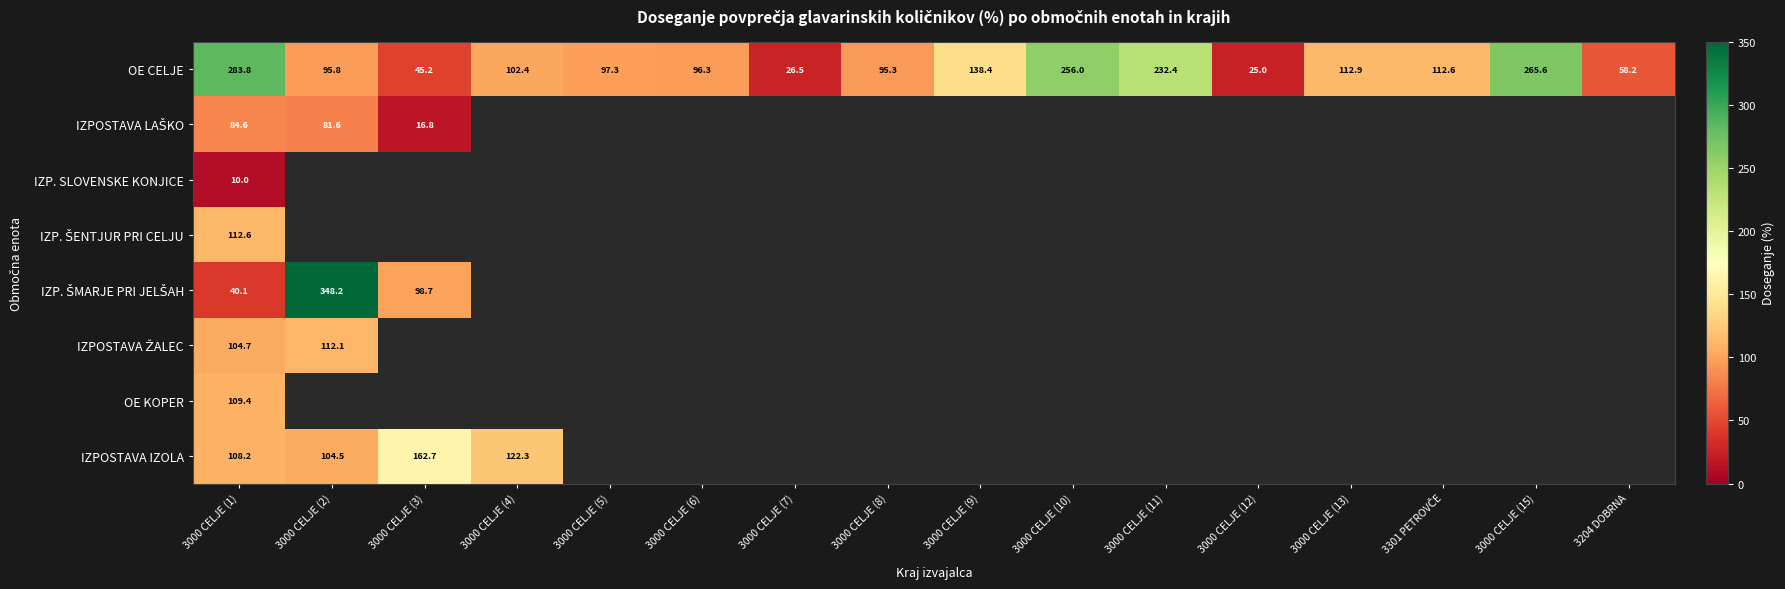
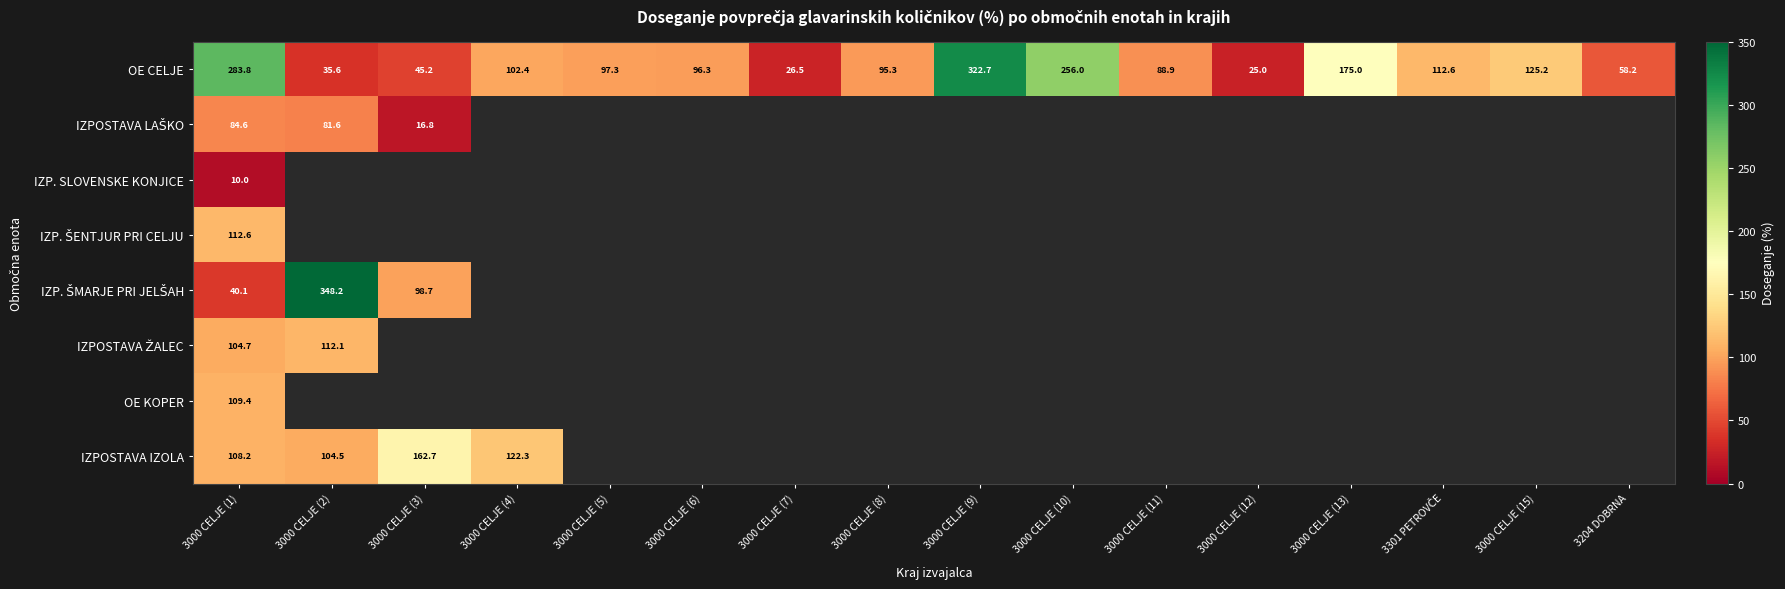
OE CELJE, 3000 CELJE (2): 95.8 -> 35.6
OE CELJE, 3000 CELJE (9): 138.4 -> 322.7
OE CELJE, 3000 CELJE (11): 232.4 -> 88.9
OE CELJE, 3000 CELJE (13): 112.9 -> 175.0
OE CELJE, 3000 CELJE (15): 265.6 -> 125.2
